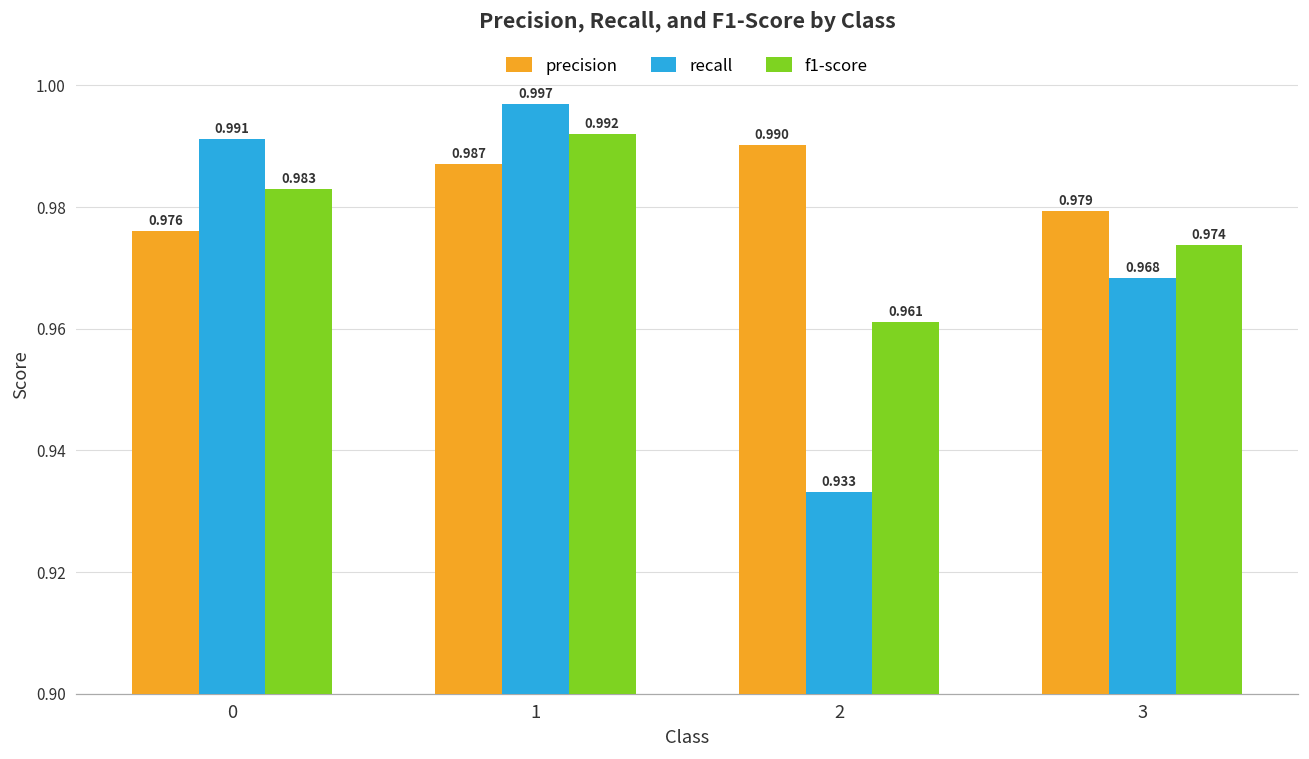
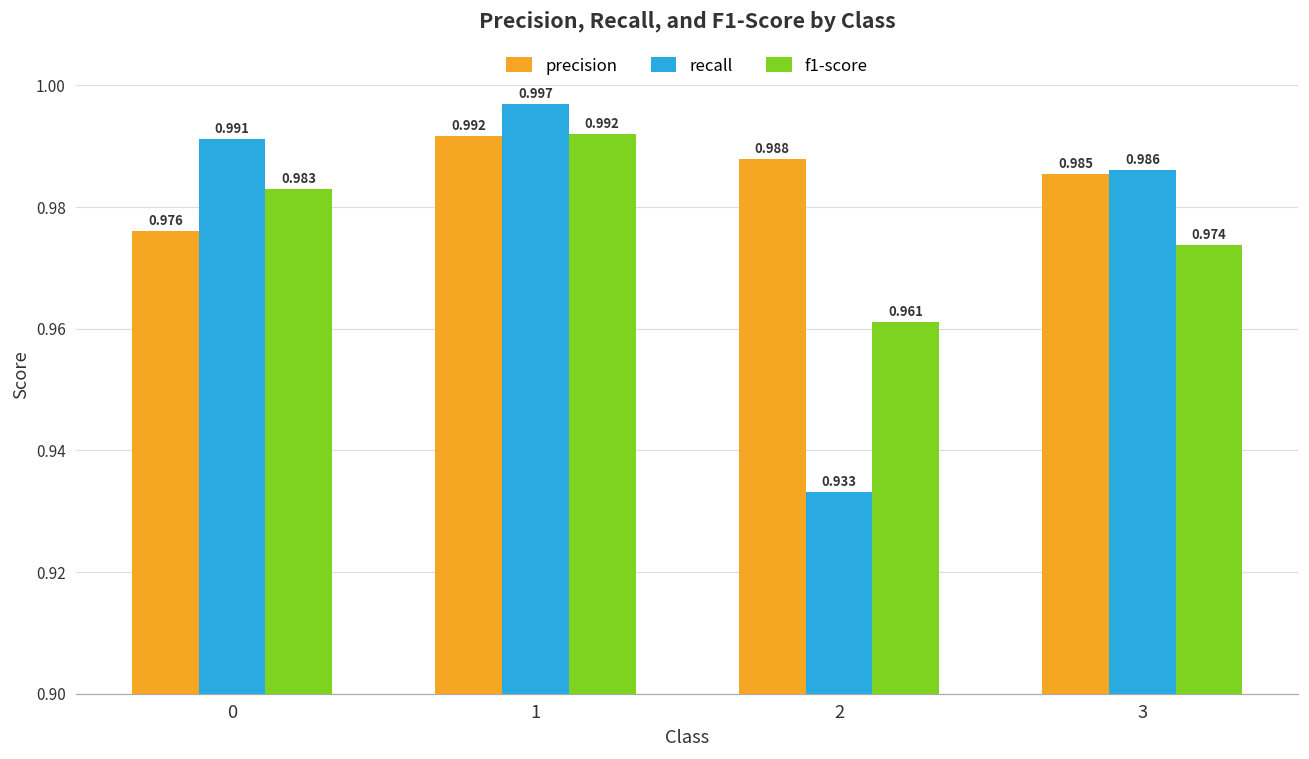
precision, 1: 0.987 -> 0.992
precision, 2: 0.990 -> 0.988
precision, 3: 0.979 -> 0.985
recall, 3: 0.968 -> 0.986
